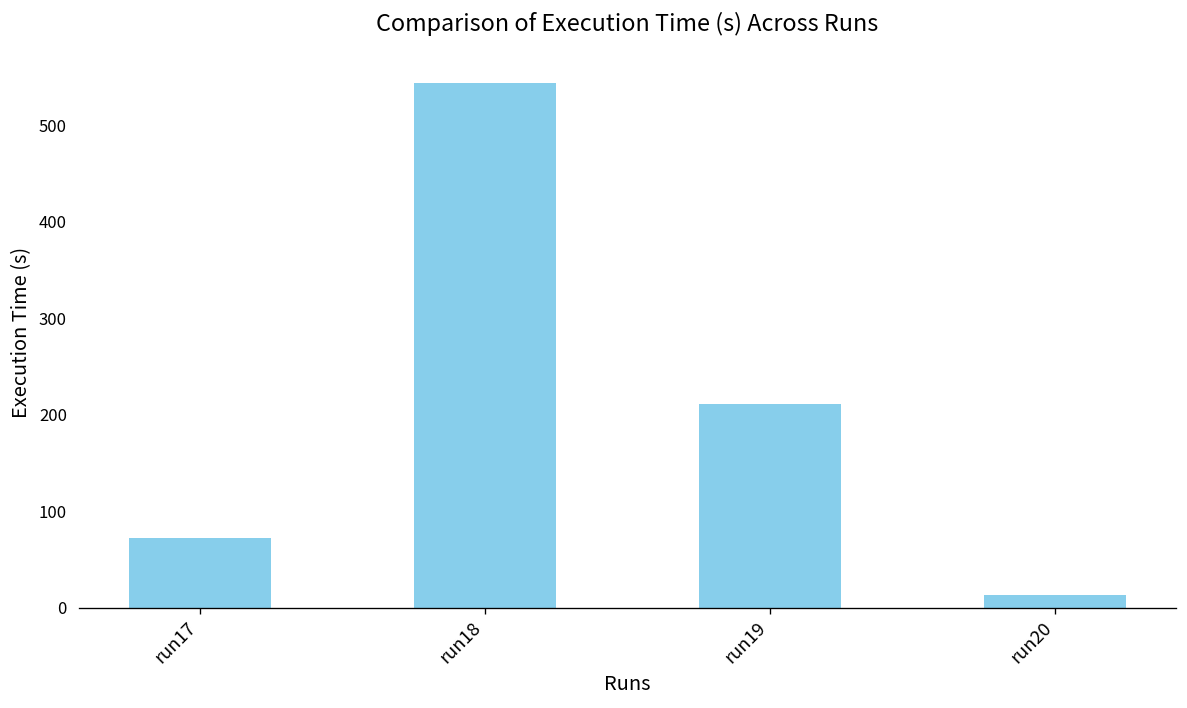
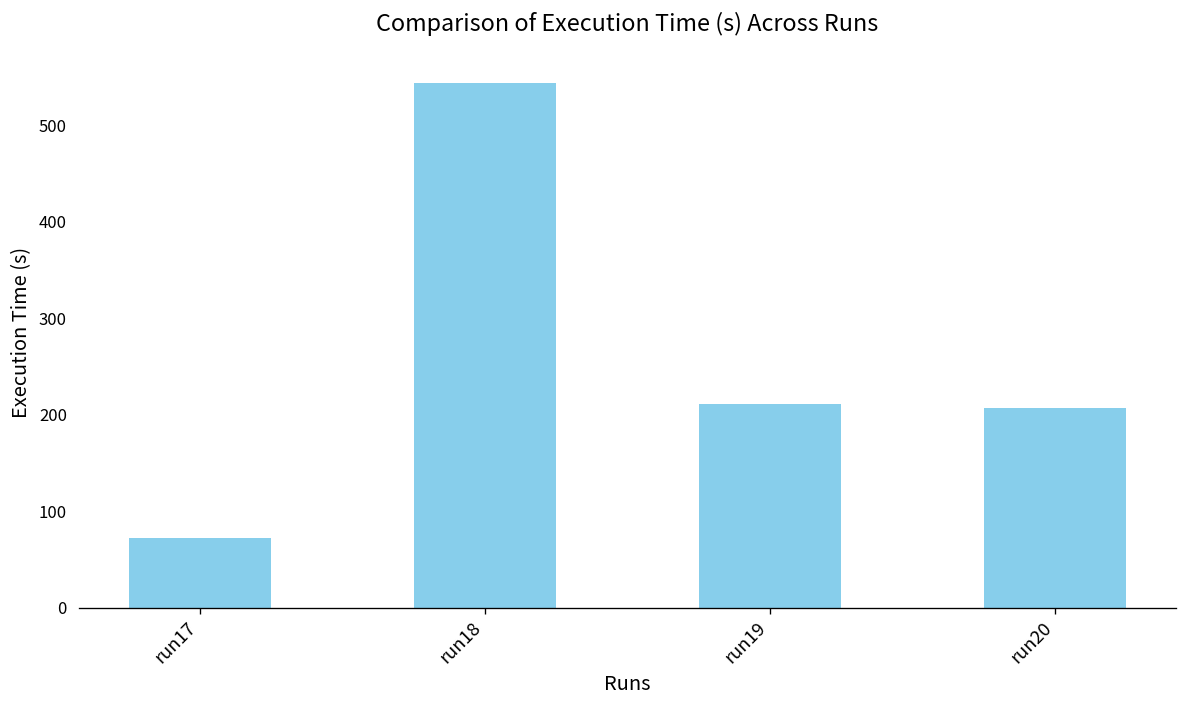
run20: 10 -> 210
